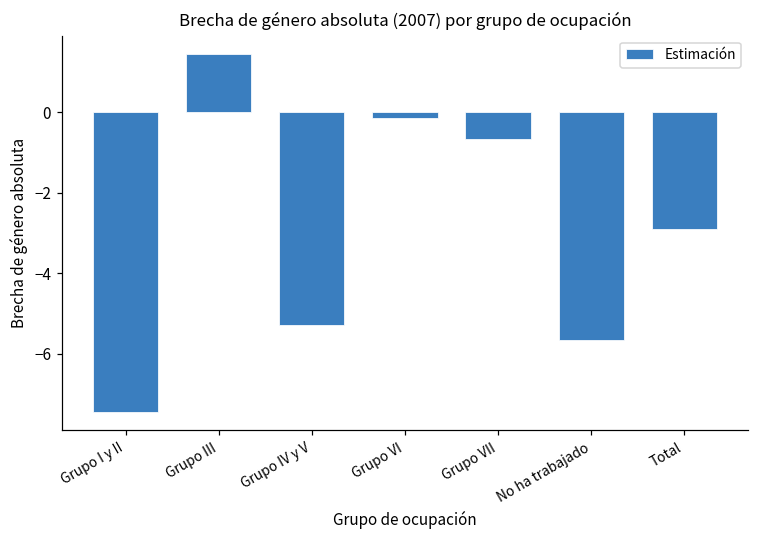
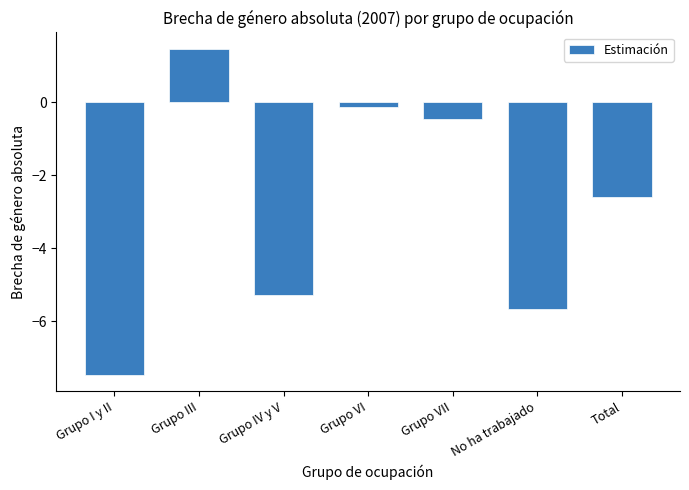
Grupo VII: -0.7 -> -0.4
Total: -2.9 -> -2.6
